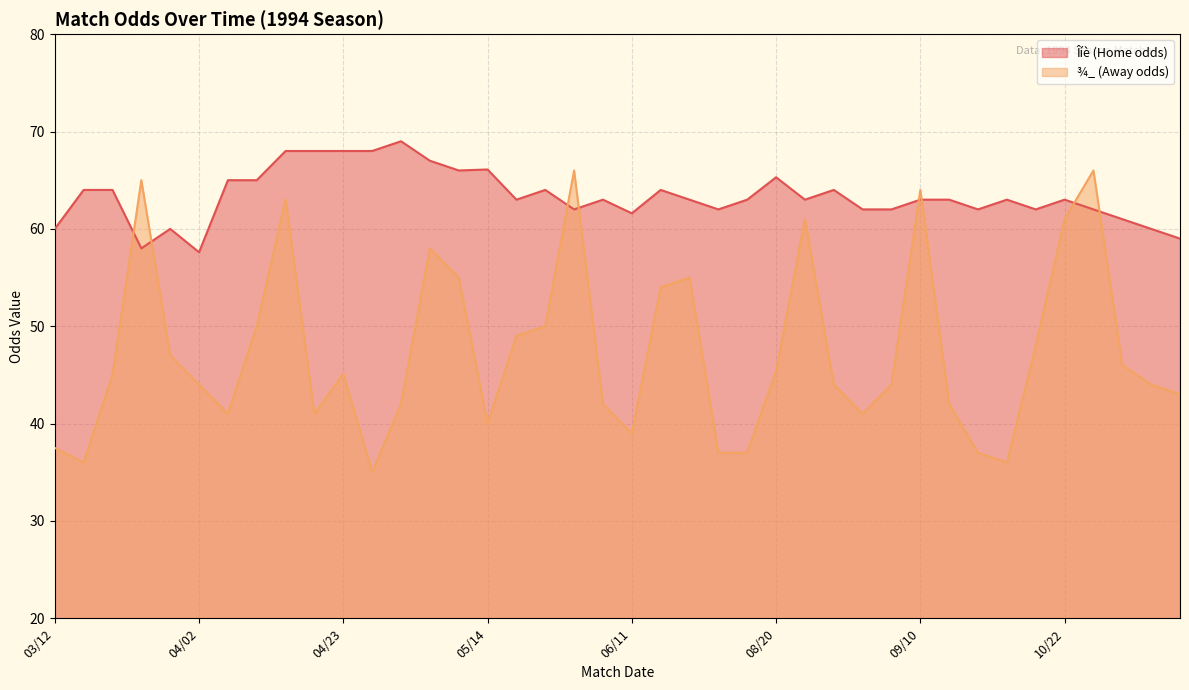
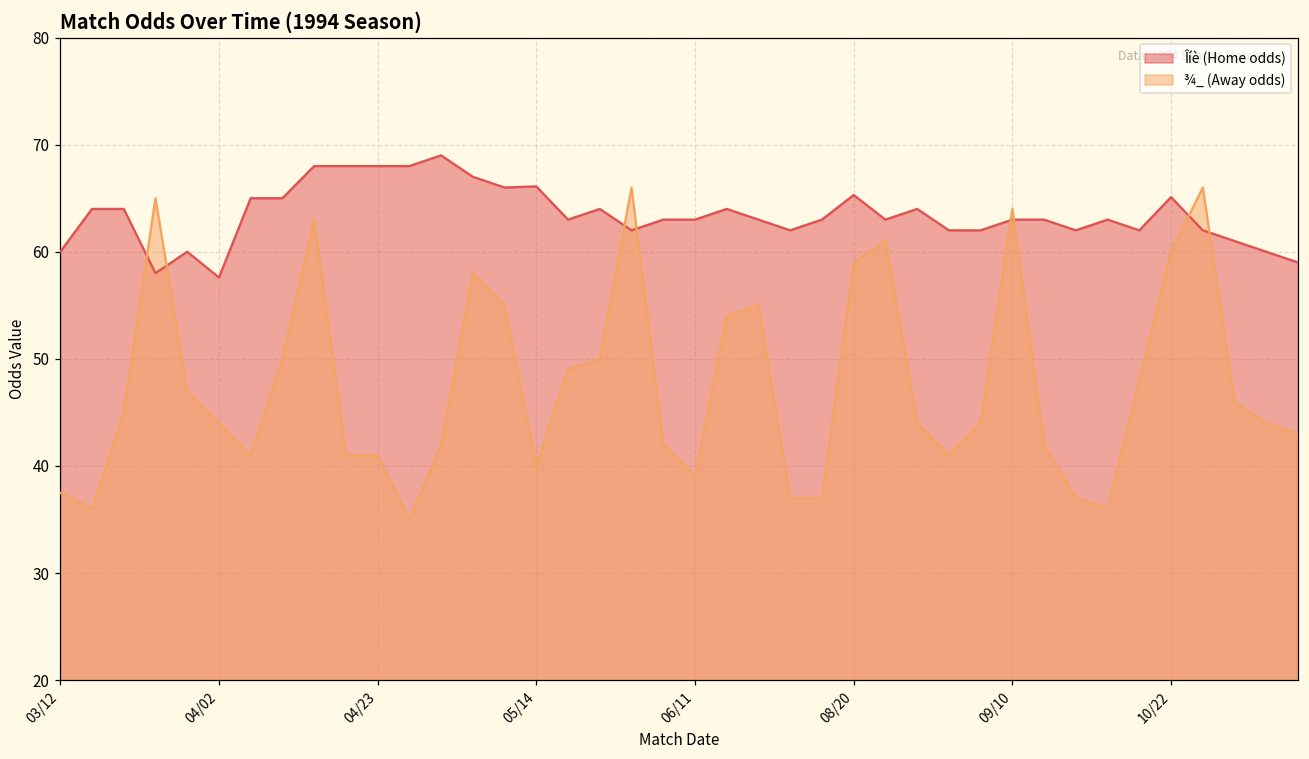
¾_ (Away odds), 04/23: 45 -> 41
Îíè (Home odds), 06/11: 62 -> 63
¾_ (Away odds), 08/20: 45 -> 59
Îíè (Home odds), 10/22: 63 -> 65
¾_ (Away odds), 10/22: 61 -> 60
